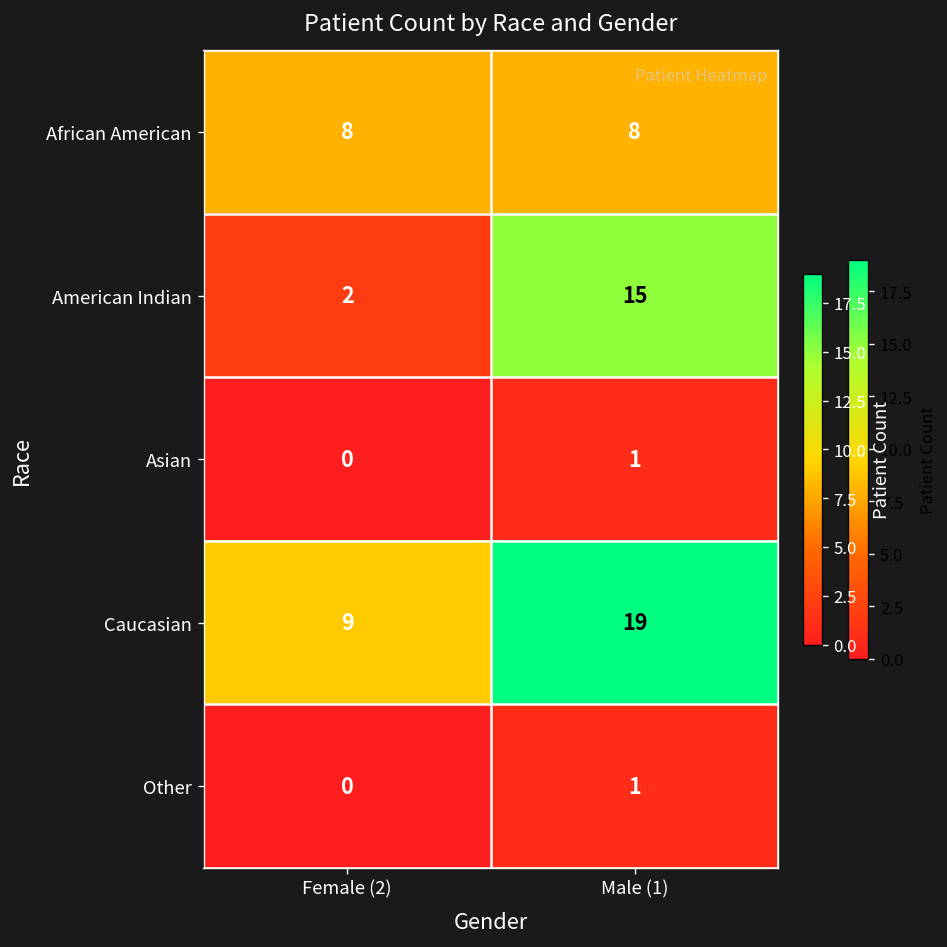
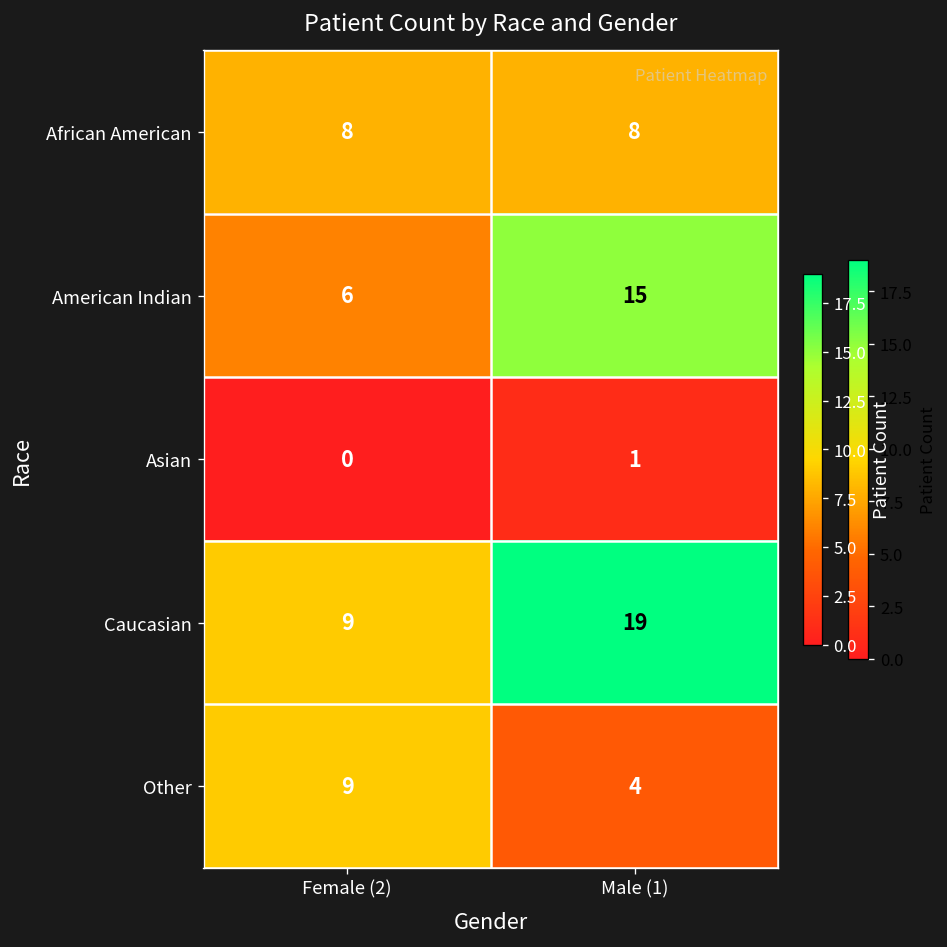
American Indian, Female (2): 2 -> 6
Other, Female (2): 0 -> 9
Other, Male (1): 1 -> 4
